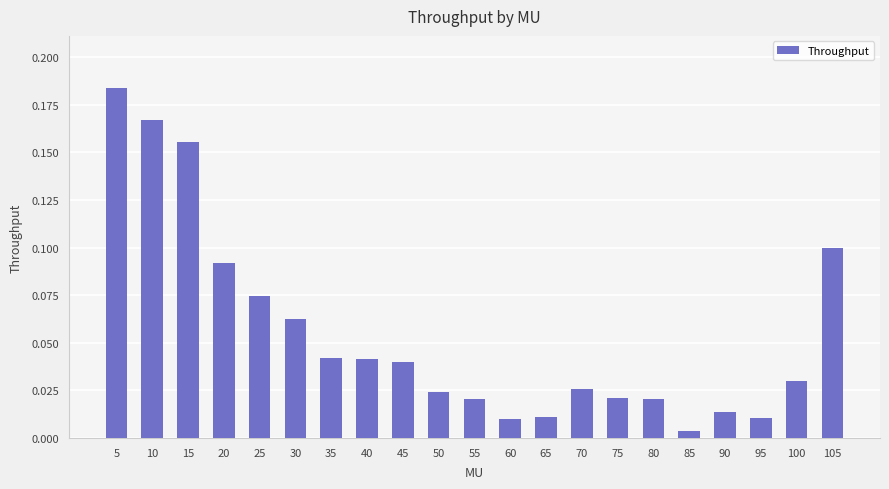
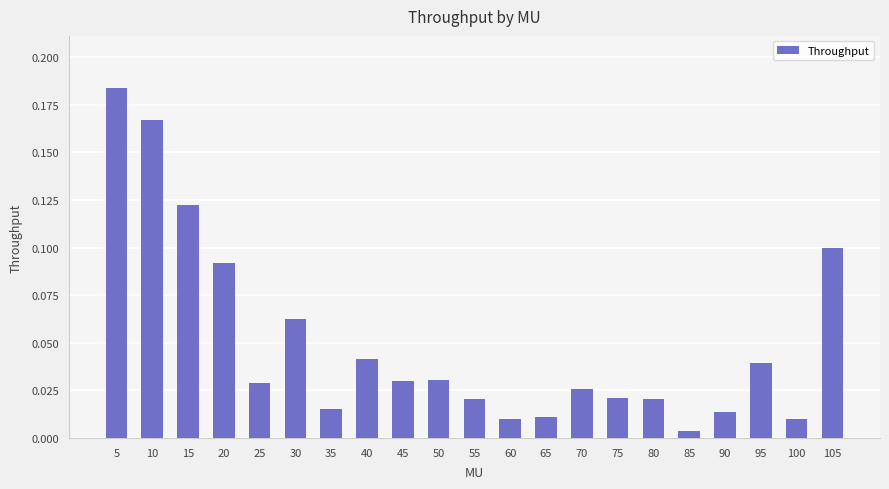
15: 0.155 -> 0.122
25: 0.074 -> 0.029
35: 0.042 -> 0.015
45: 0.04 -> 0.03
50: 0.024 -> 0.030
95: 0.010 -> 0.040
100: 0.03 -> 0.01
